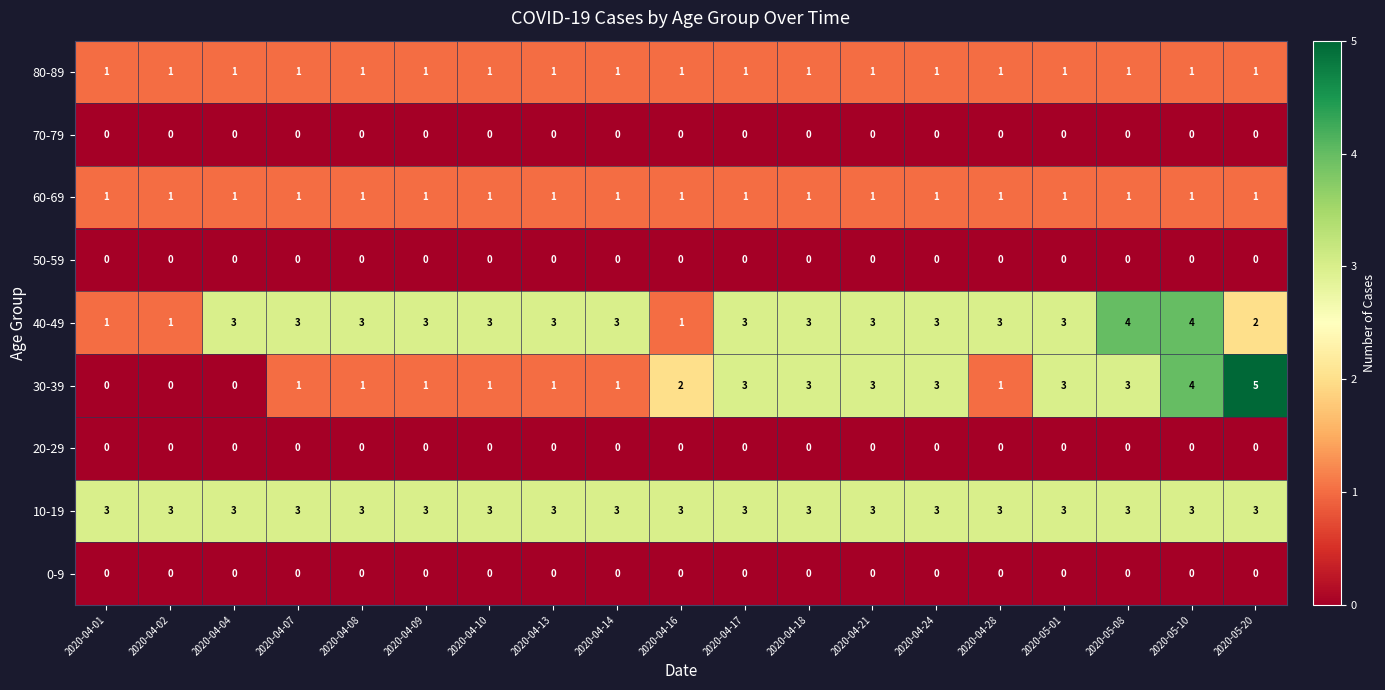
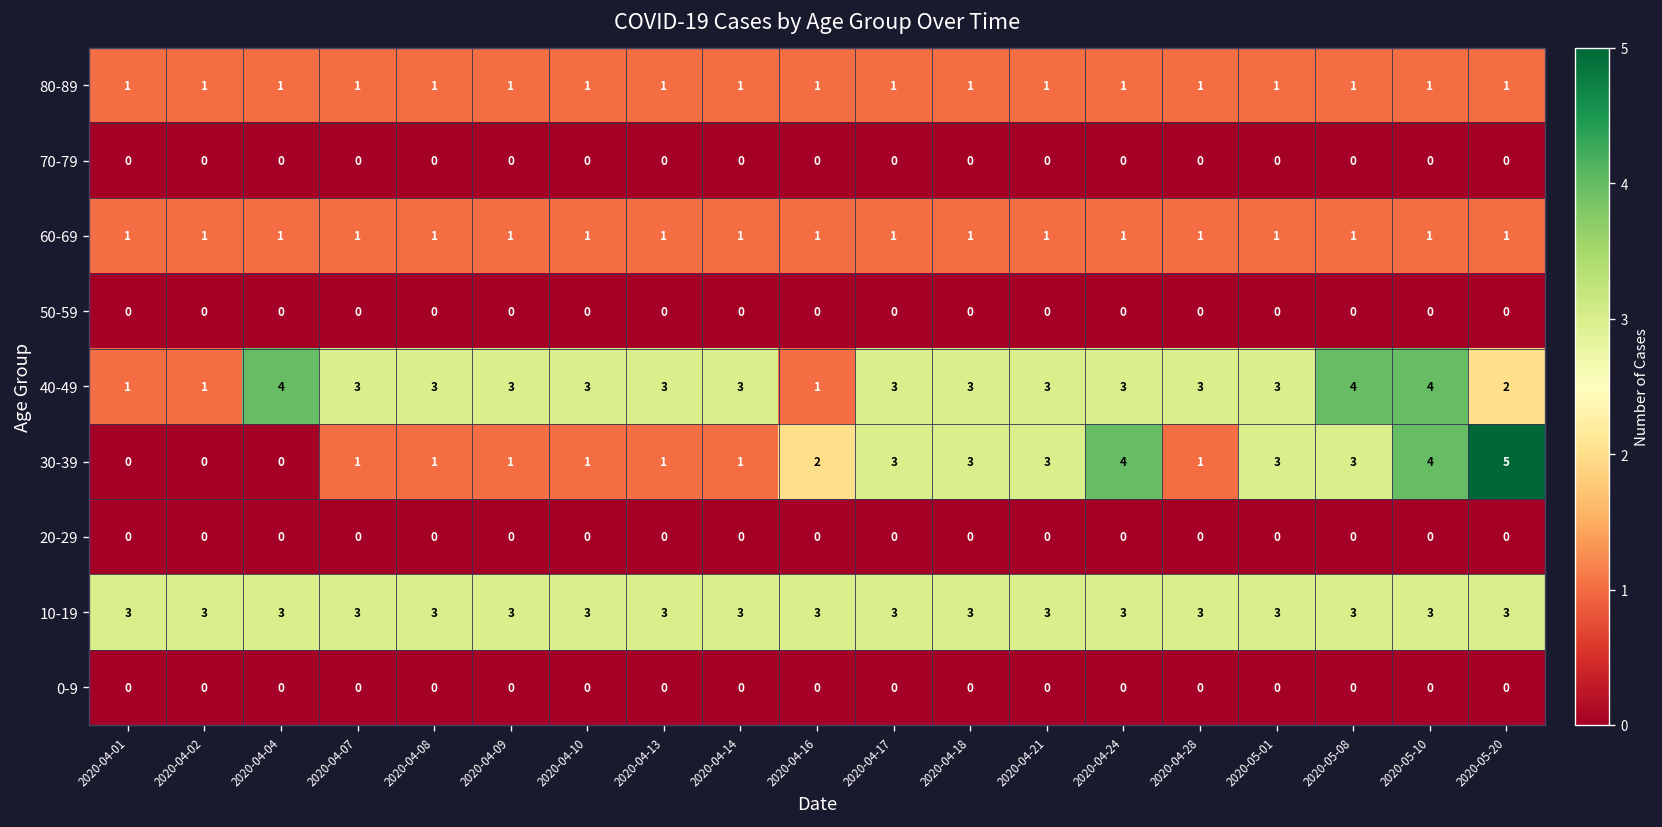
40-49, 2020-04-04: 3 -> 4
30-39, 2020-04-24: 3 -> 4
